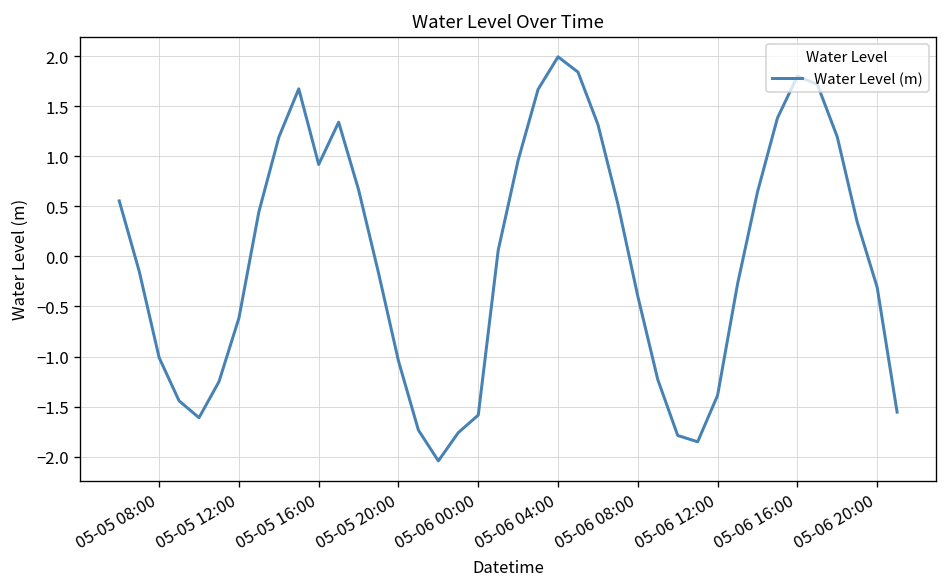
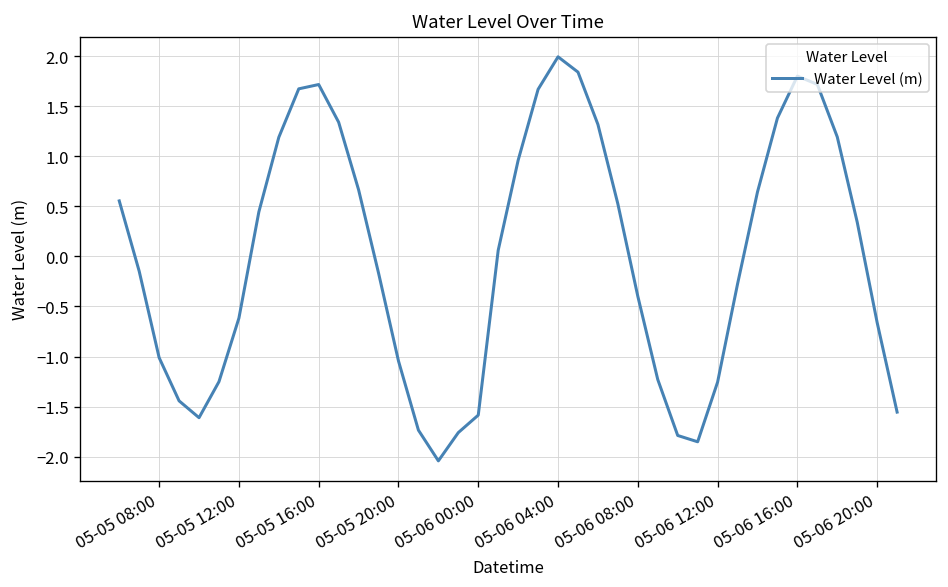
05-05 16:00: 0.9 -> 1.7
05-06 12:00: -1.4 -> -1.3
05-06 20:00: -0.3 -> -0.7
